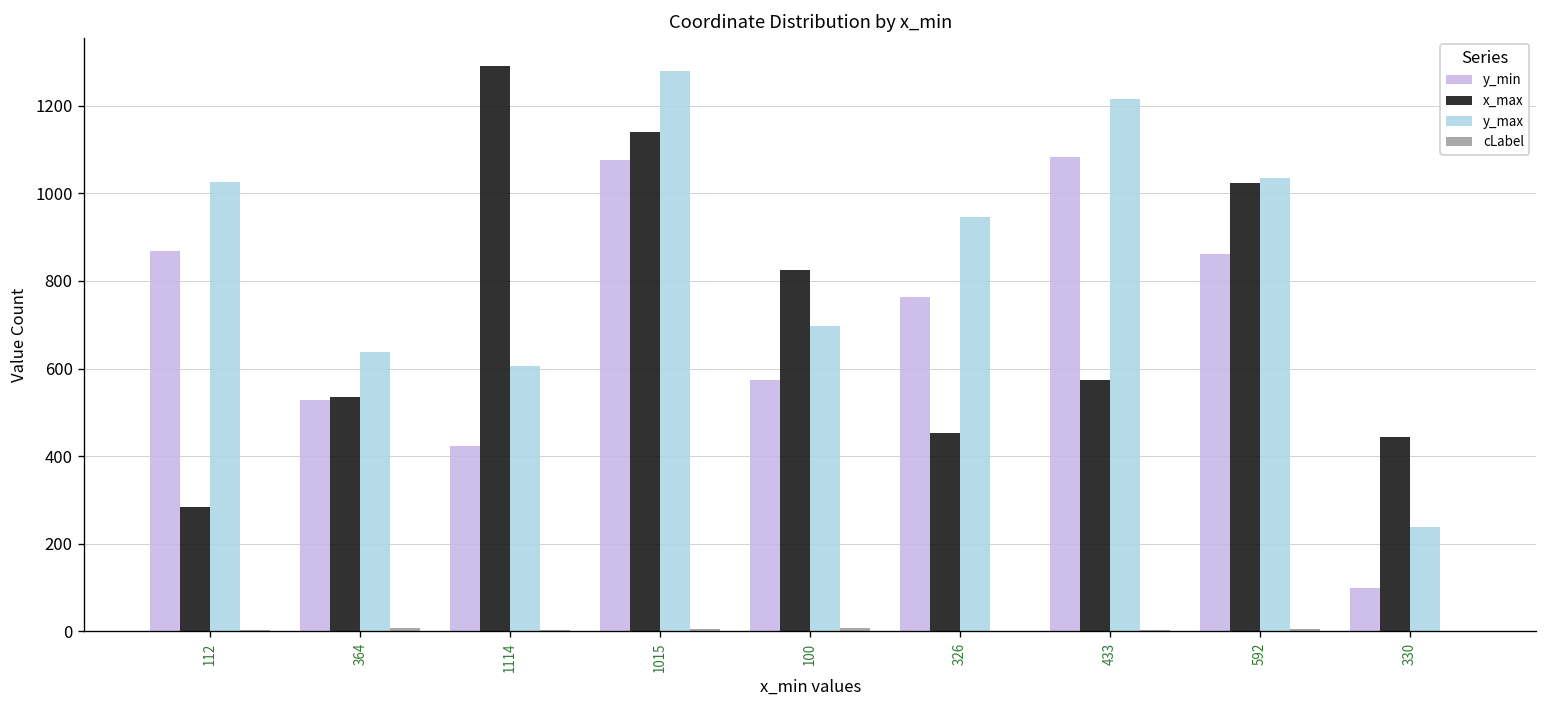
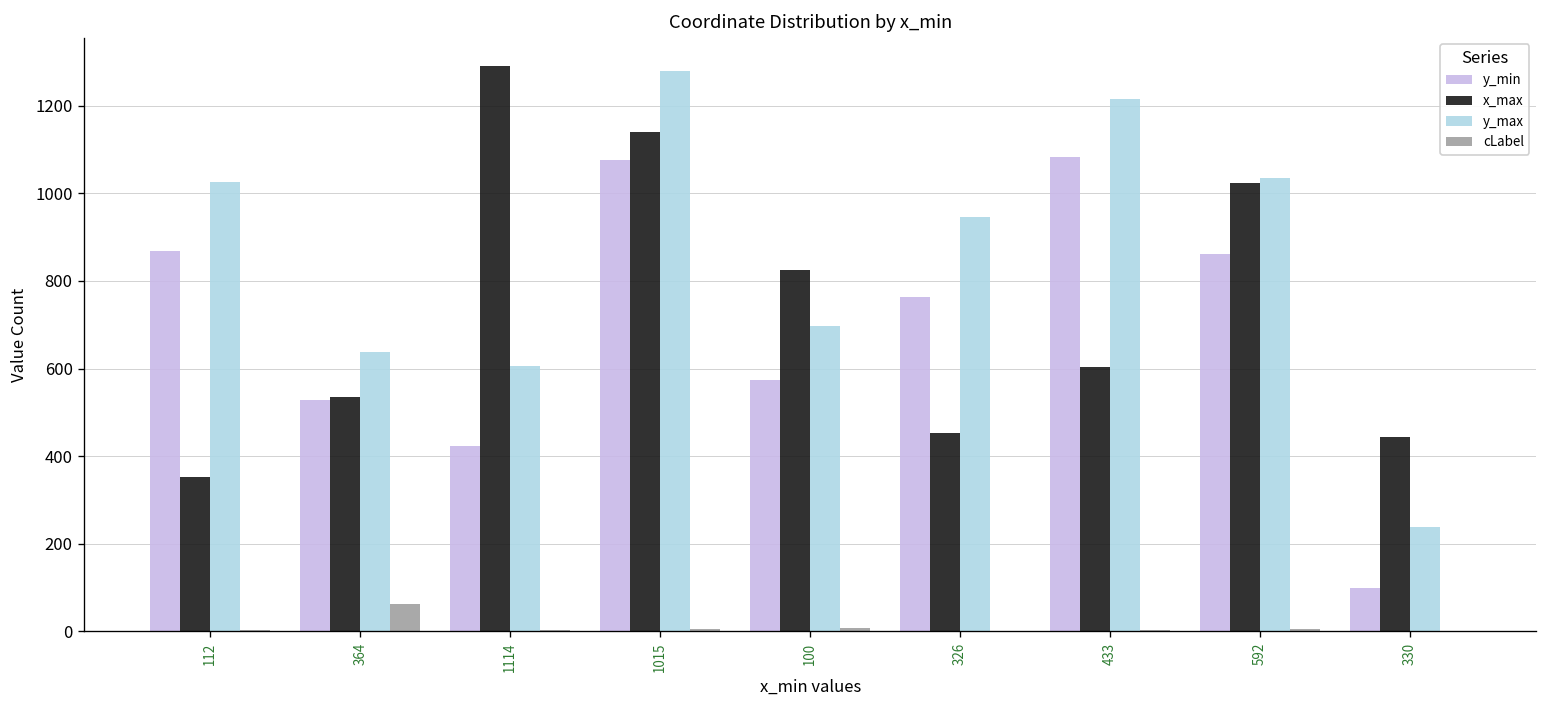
x_max, 112: 280 -> 350
cLabel, 364: 10 -> 60
x_max, 433: 570 -> 600
